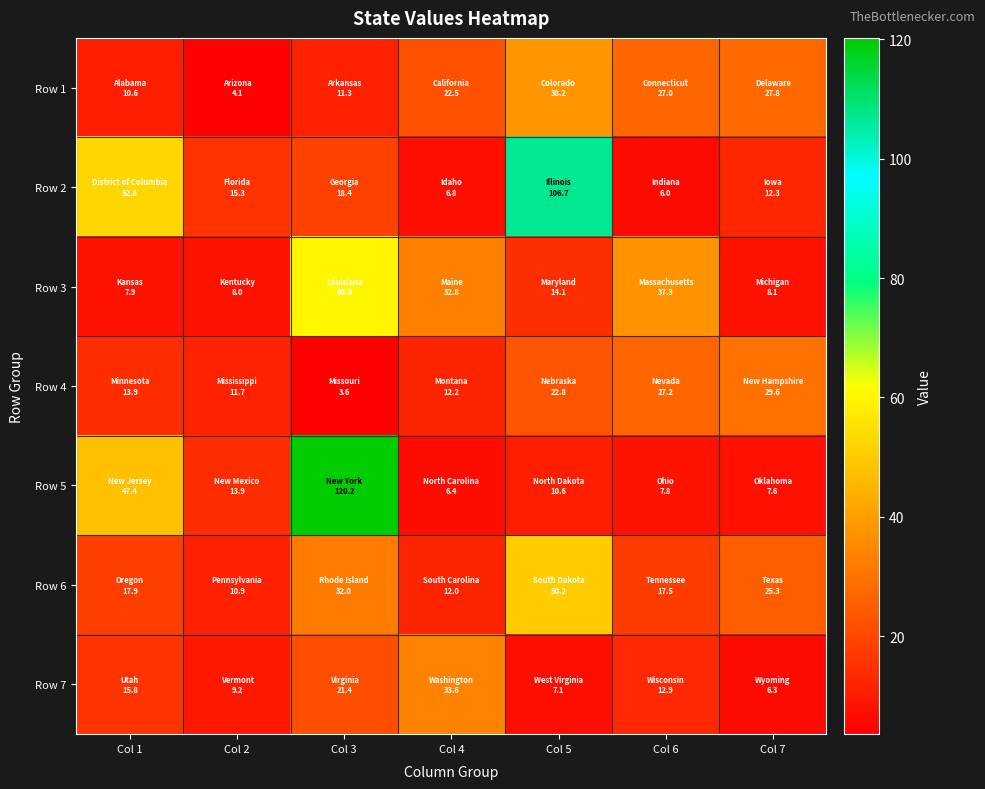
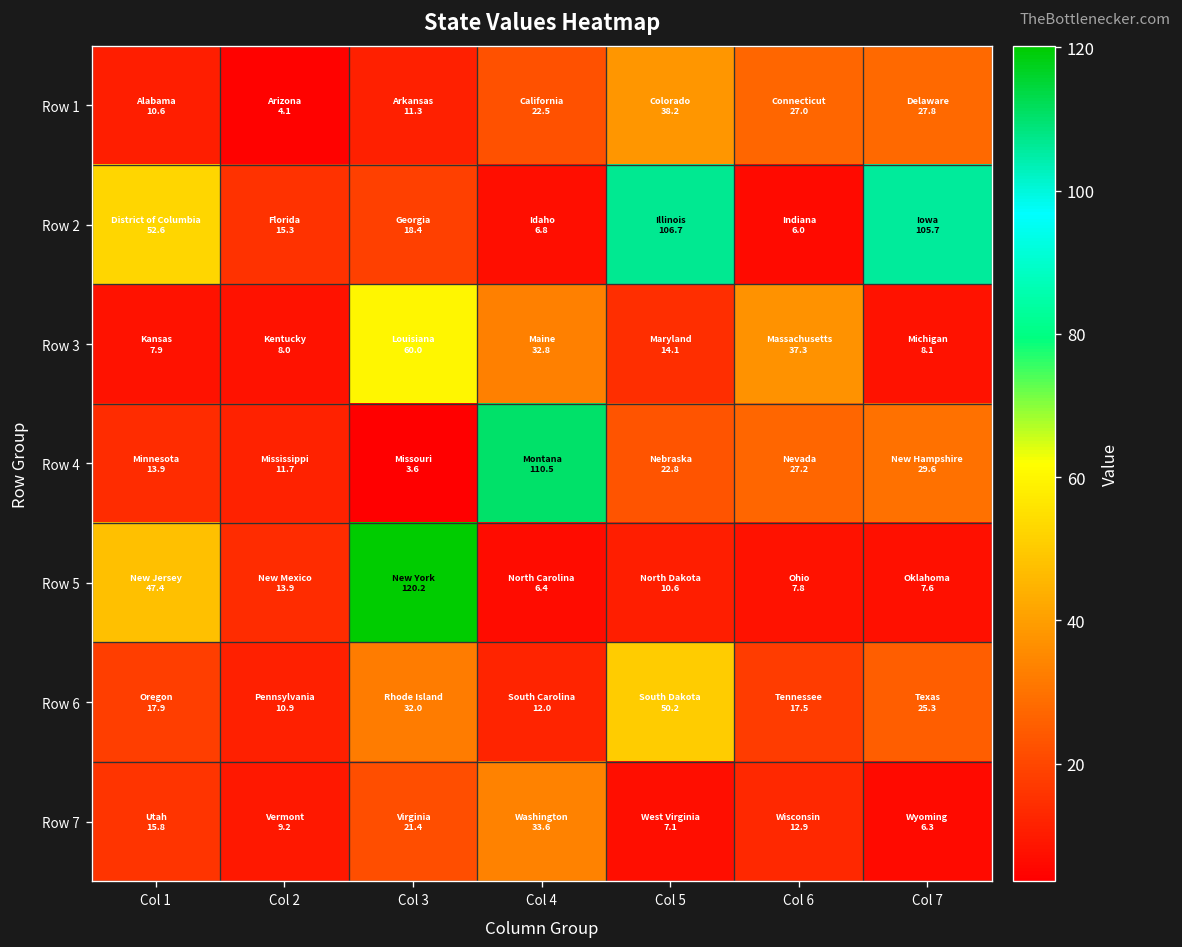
Row 2, Col 7: 12.3 -> 105.7
Row 4, Col 4: 12.2 -> 110.5
